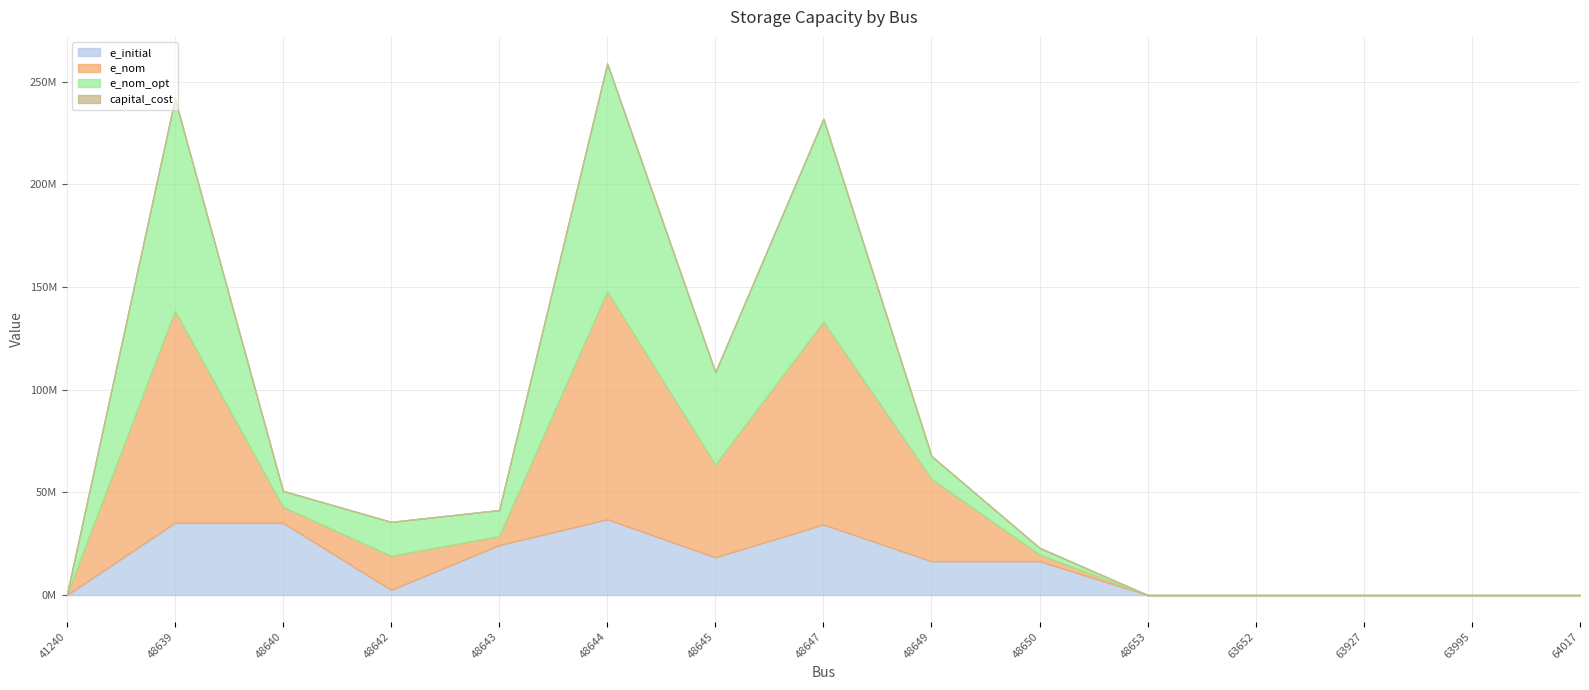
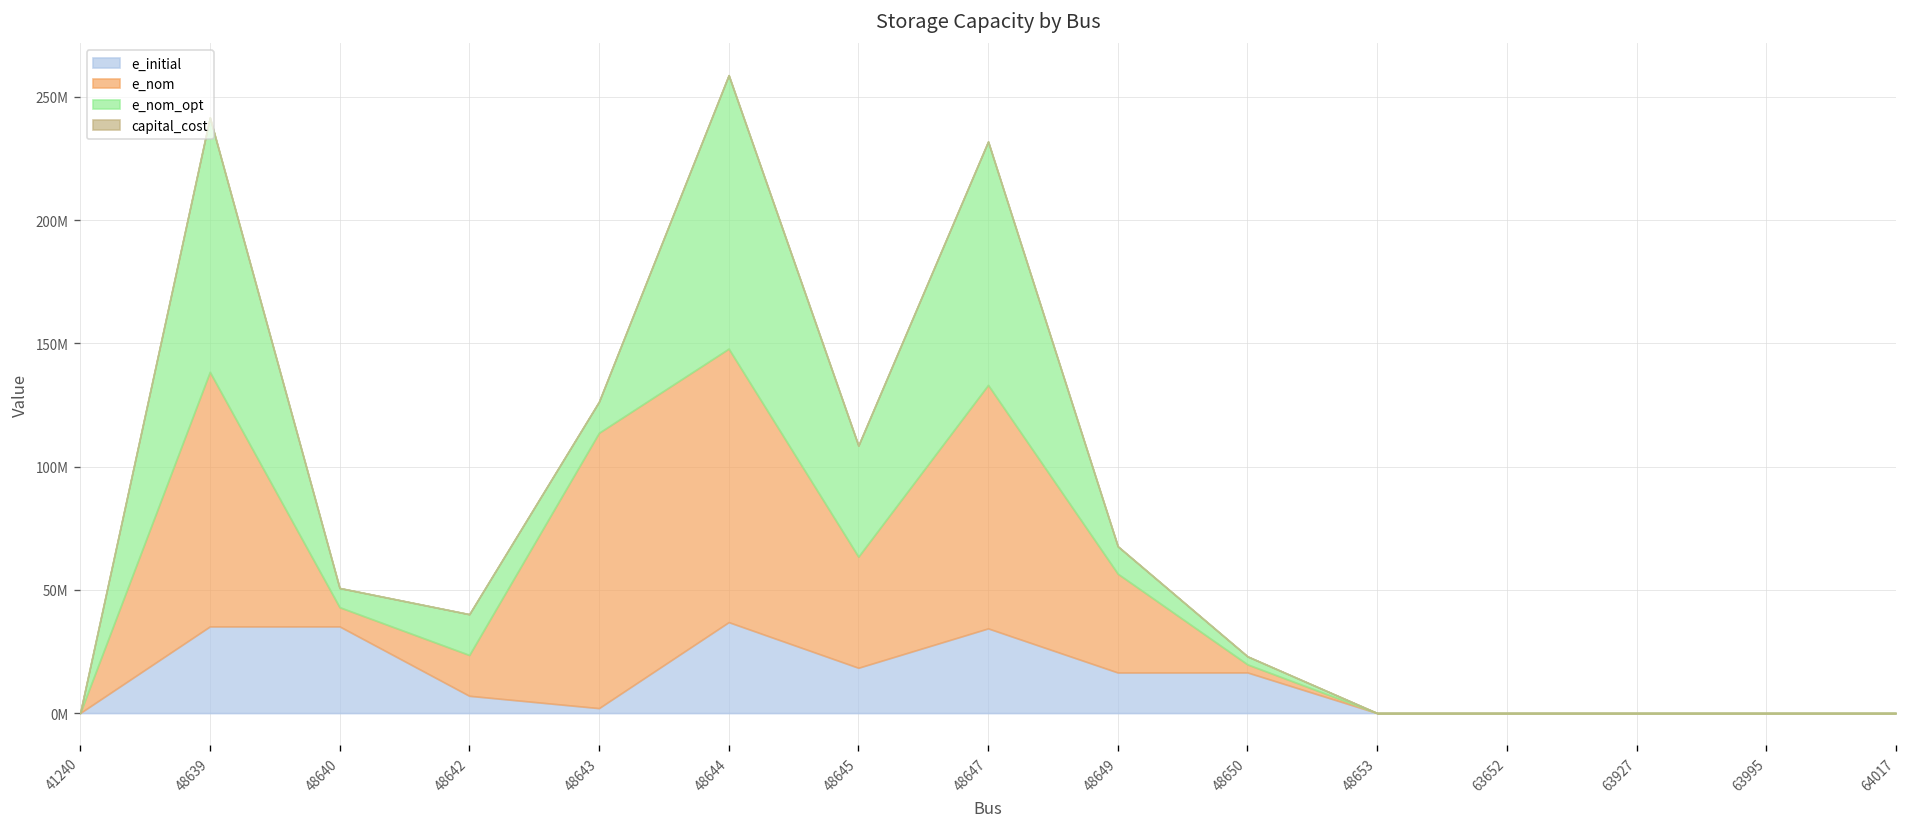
e_initial, 48642: 3000000 -> 7000000
e_initial, 48643: 24000000 -> 2000000
e_nom, 48643: 4000000 -> 112000000
